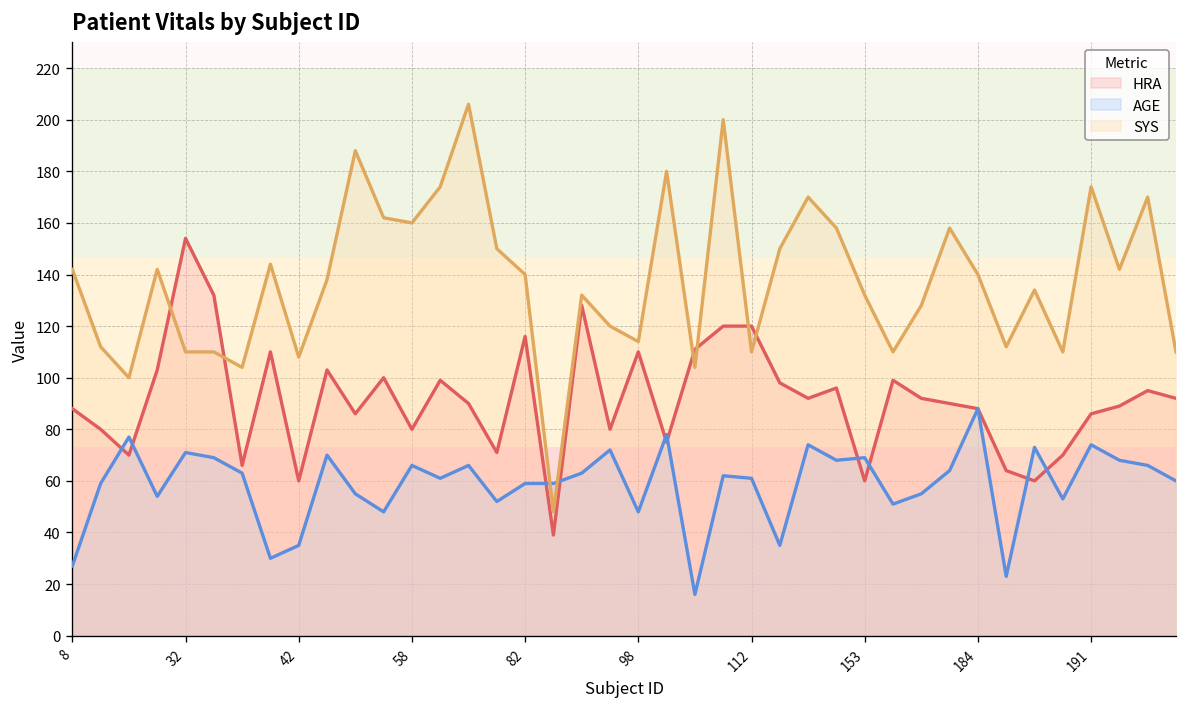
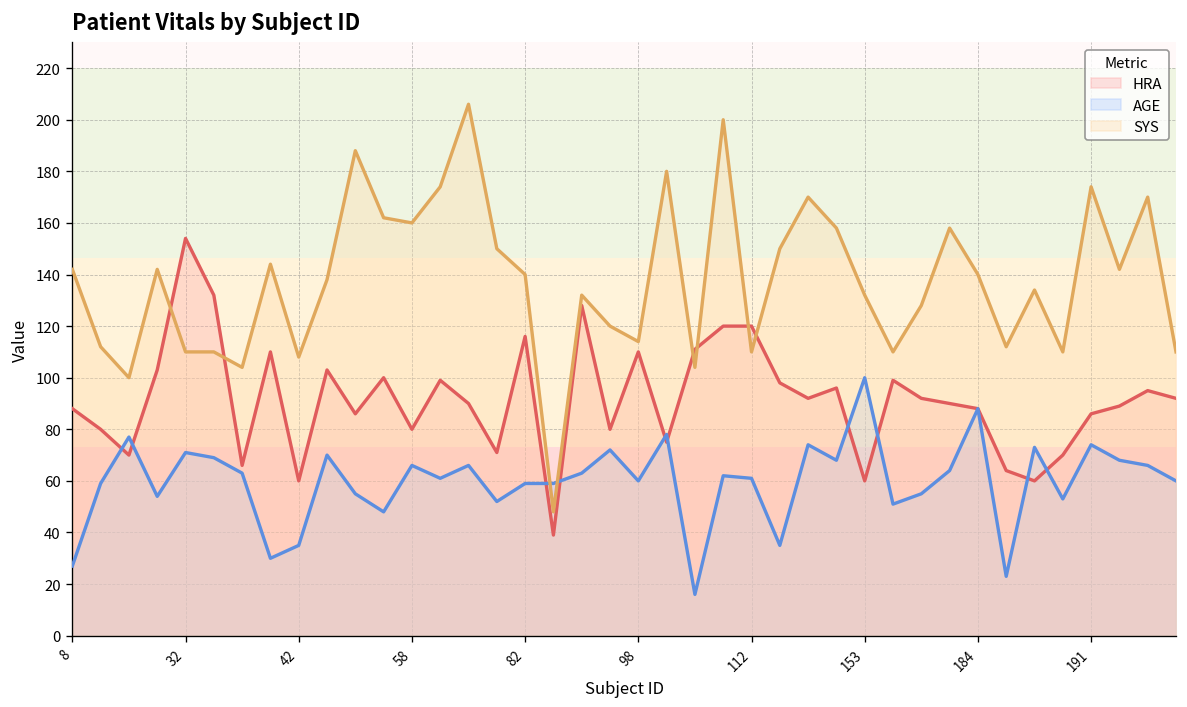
AGE, 98: 48 -> 60
AGE, 153: 69 -> 100
